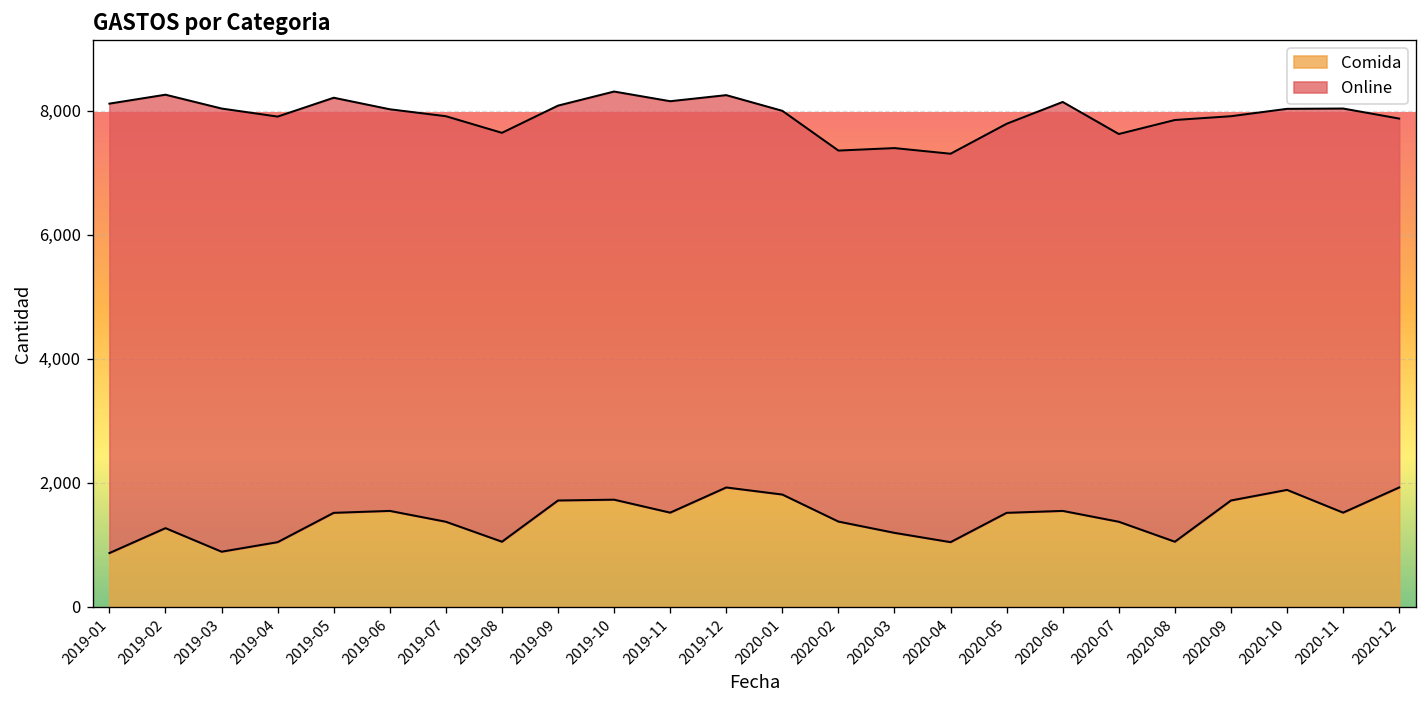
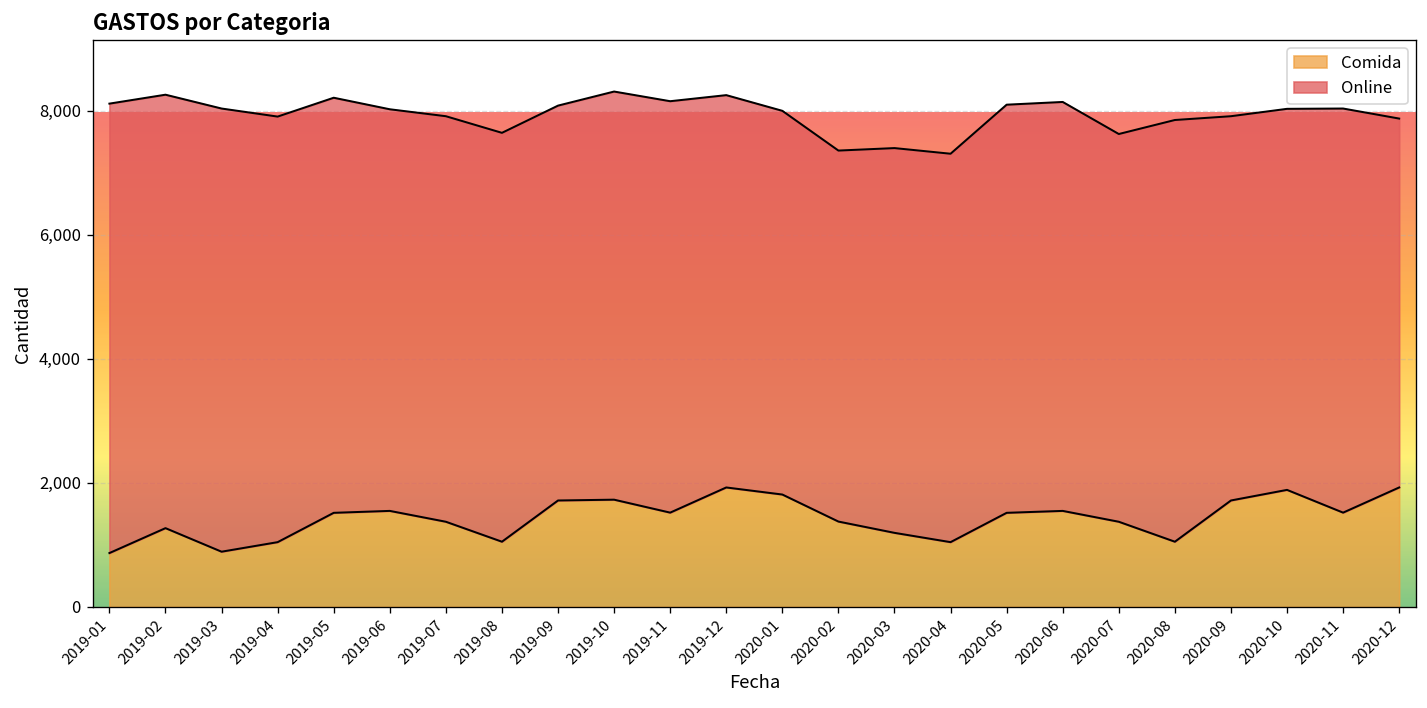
Online, 2020-05: 6,300 -> 6,600
